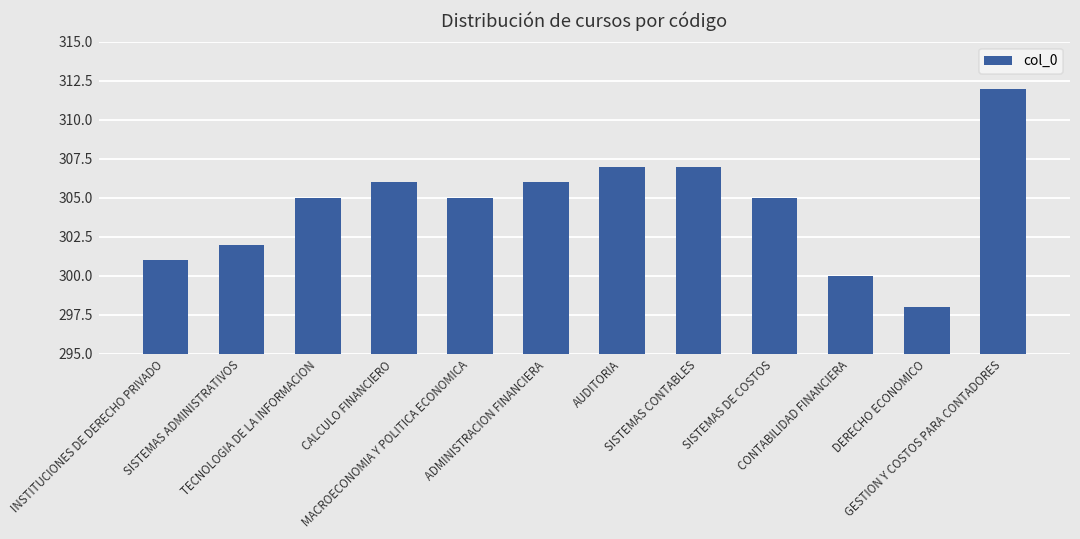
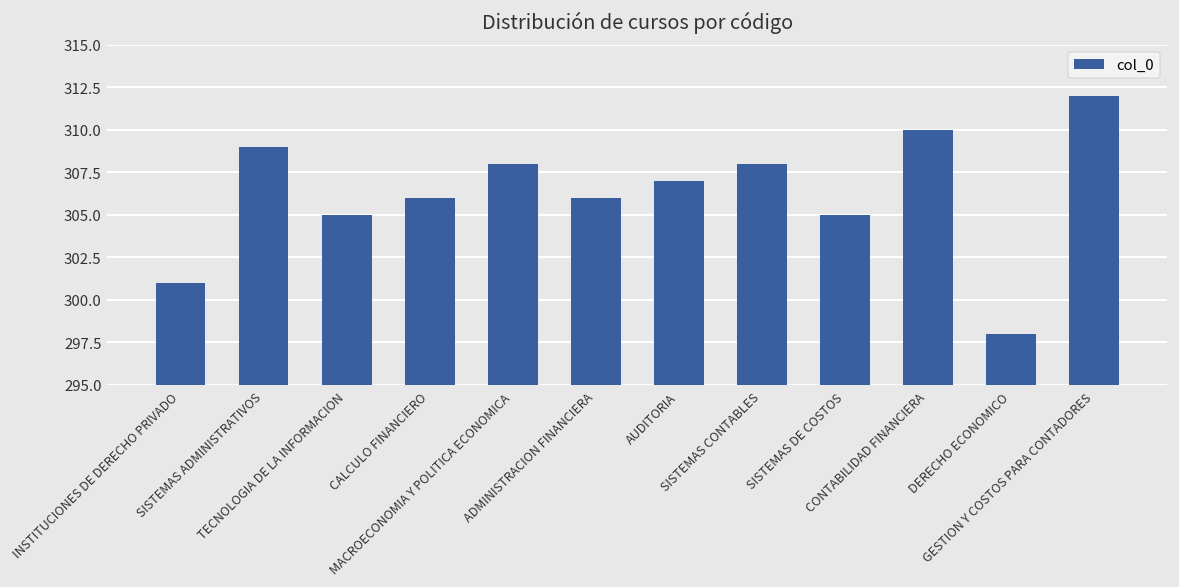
SISTEMAS ADMINISTRATIVOS: 302 -> 309
MACROECONOMIA Y POLITICA ECONOMICA: 305 -> 308
SISTEMAS CONTABLES: 307 -> 308
CONTABILIDAD FINANCIERA: 300 -> 310
